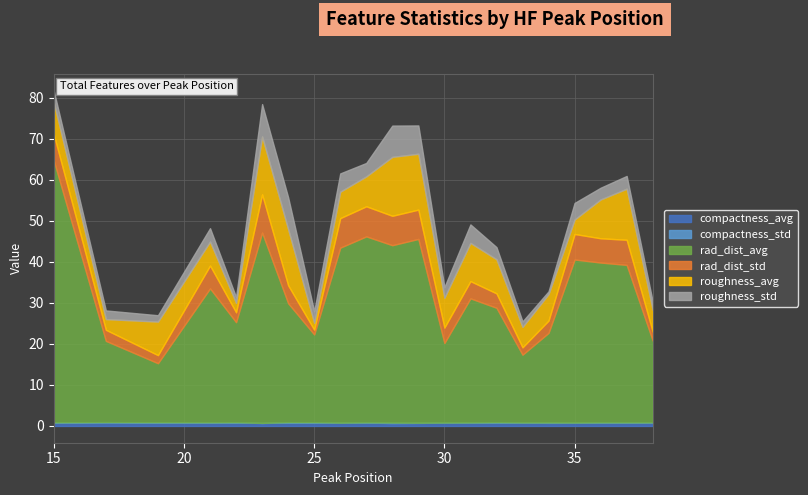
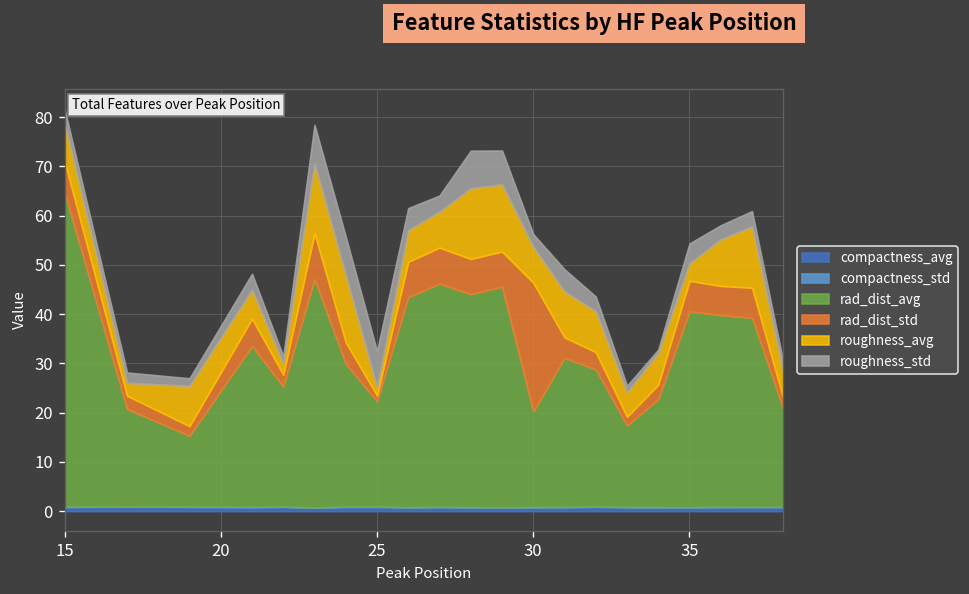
roughness_std, 25: 3 -> 7
rad_dist_std, 30: 4 -> 26
